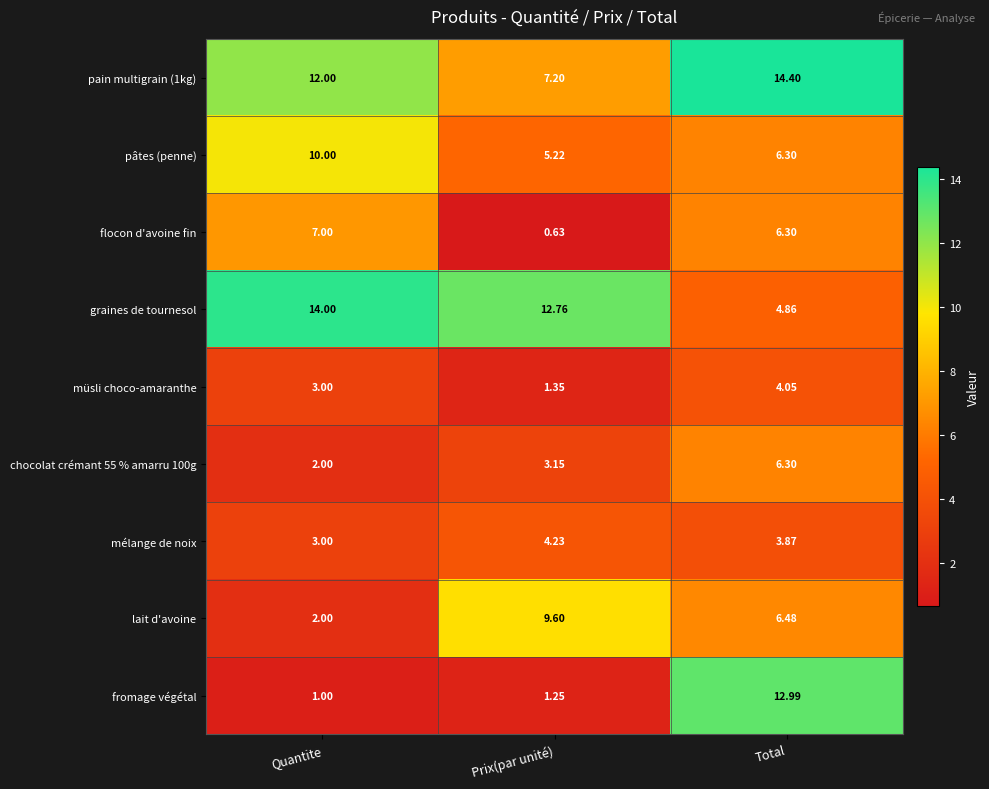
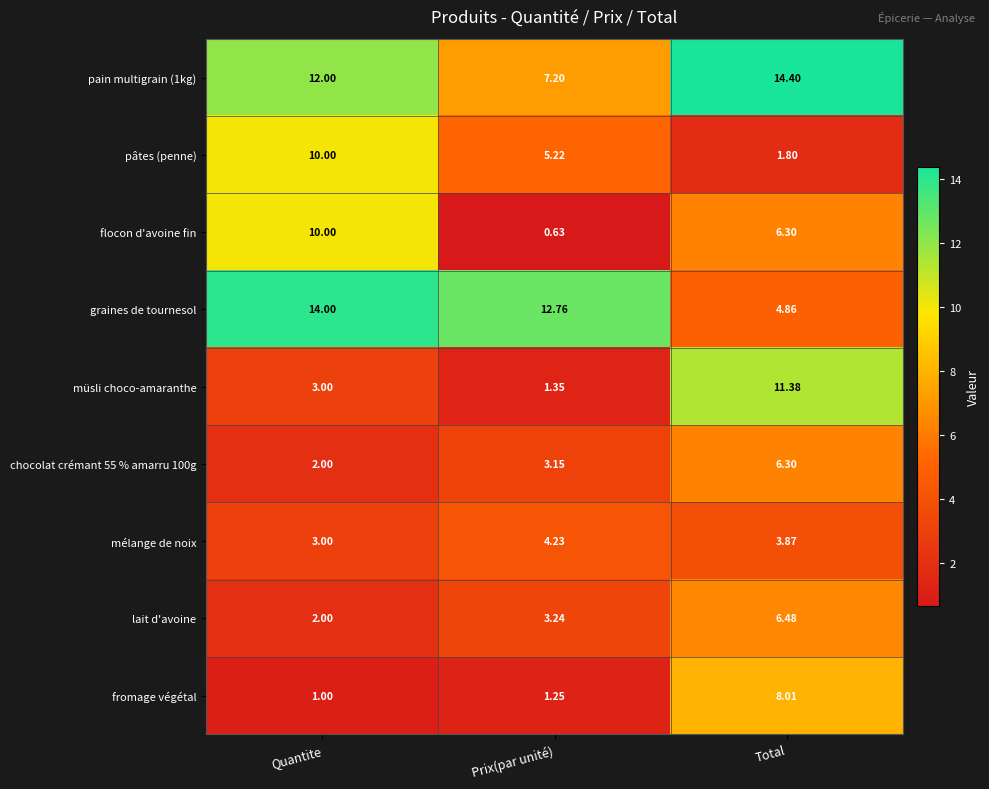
pâtes (penne), Total: 6.30 -> 1.80
flocon d'avoine fin, Quantite: 7.00 -> 10.00
müsli choco-amaranthe, Total: 4.05 -> 11.38
lait d'avoine, Prix(par unité): 9.60 -> 3.24
fromage végétal, Total: 12.99 -> 8.01
